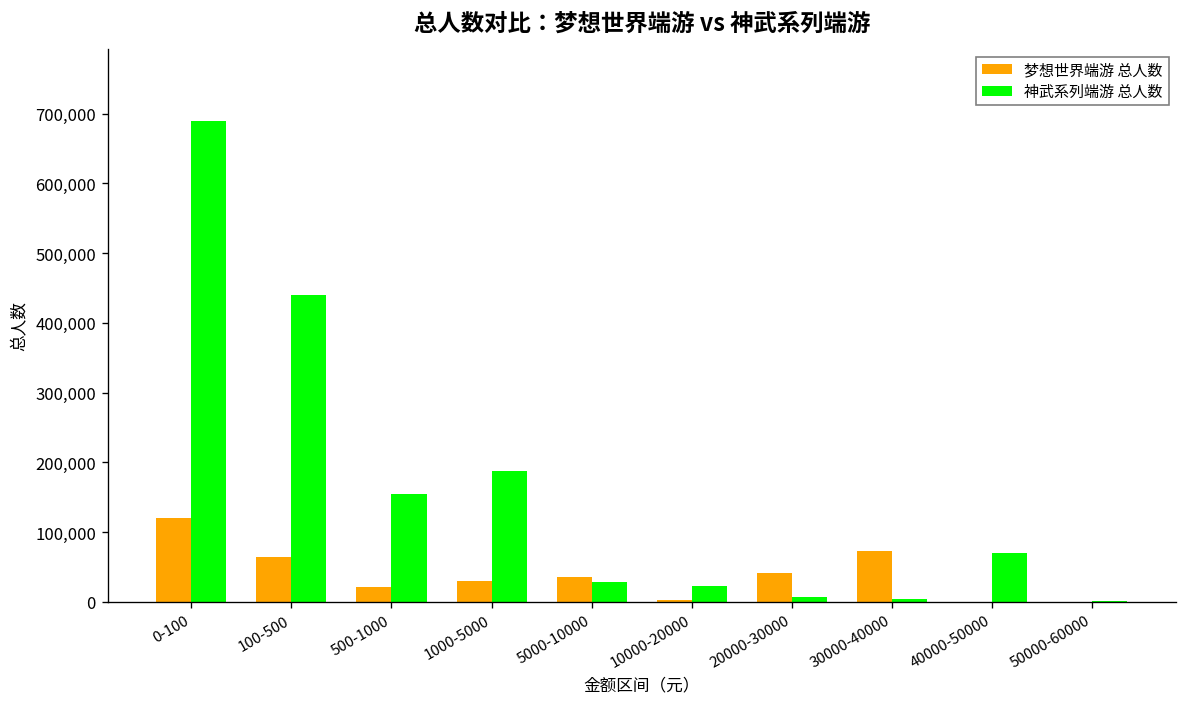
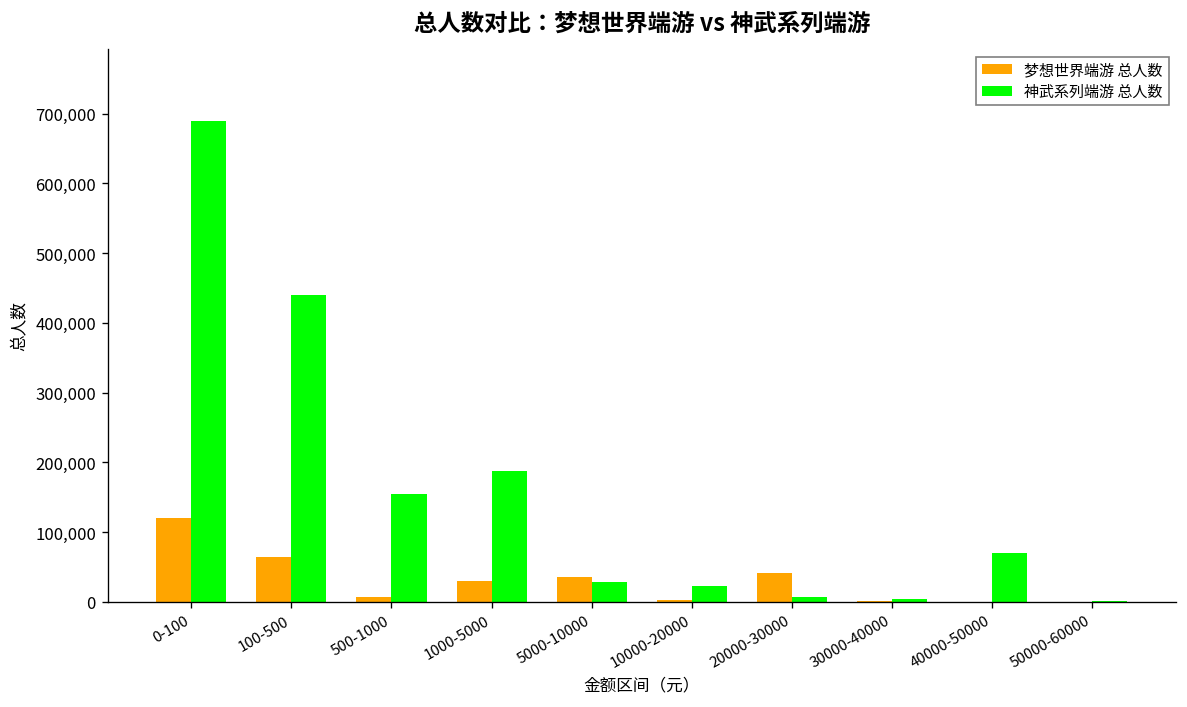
梦想世界端游 总人数, 500-1000: 20,000 -> 10,000
梦想世界端游 总人数, 30000-40000: 70,000 -> 0
